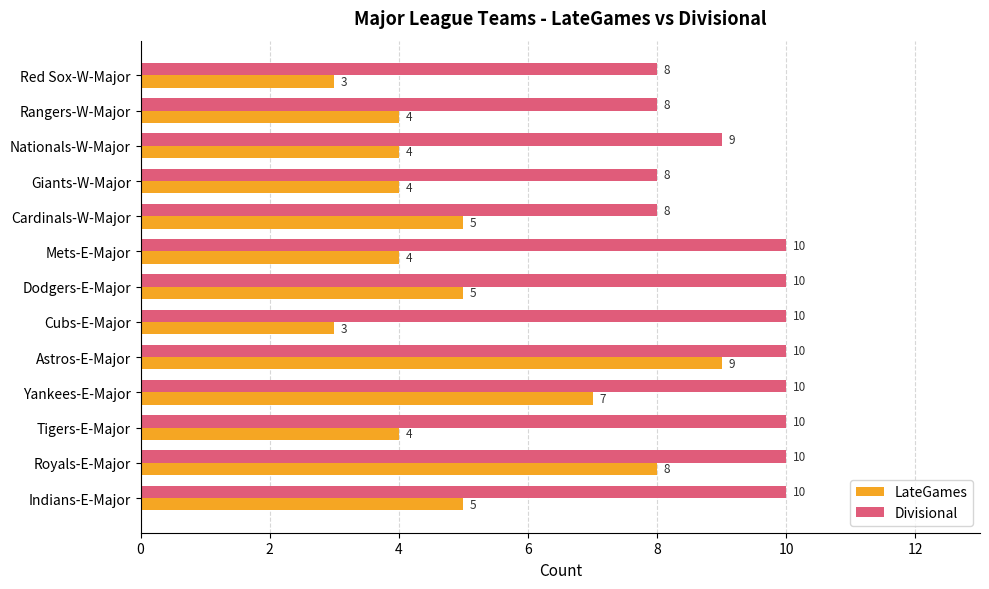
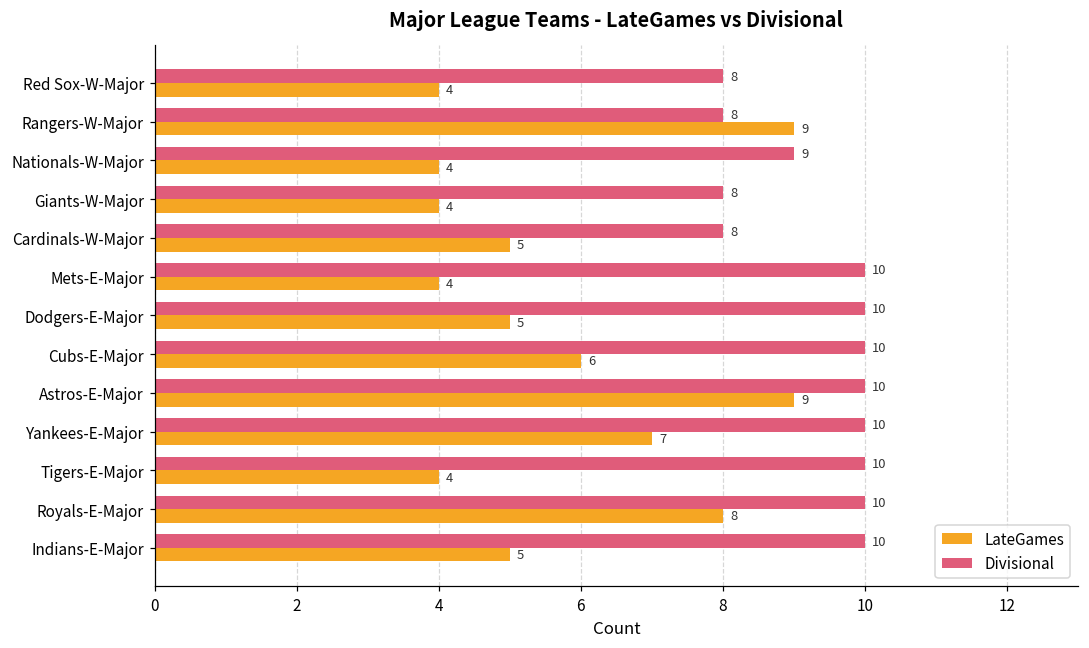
LateGames, Red Sox-W-Major: 3 -> 4
LateGames, Rangers-W-Major: 4 -> 9
LateGames, Cubs-E-Major: 3 -> 6
